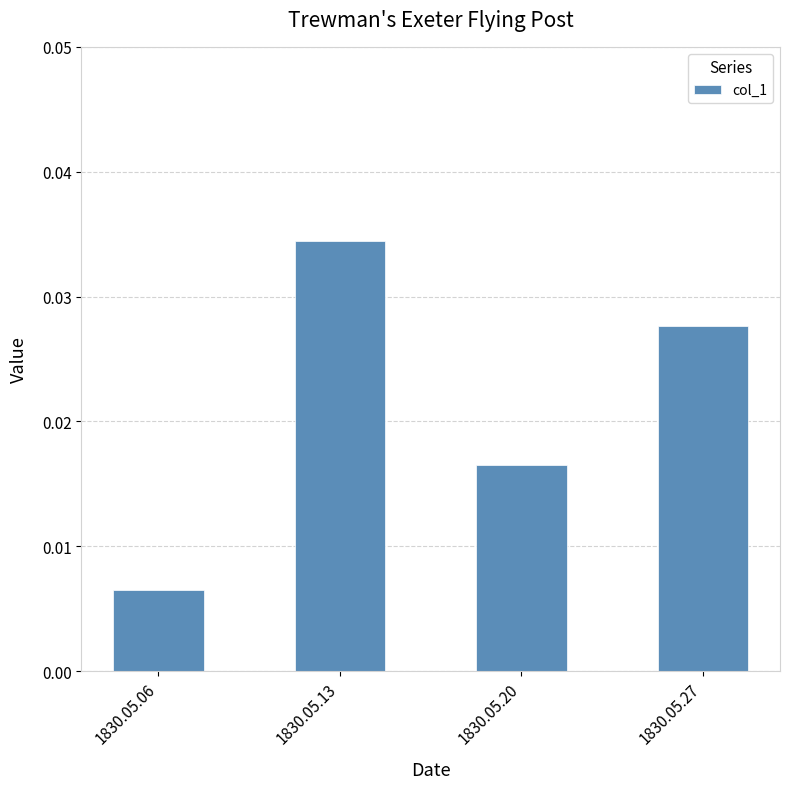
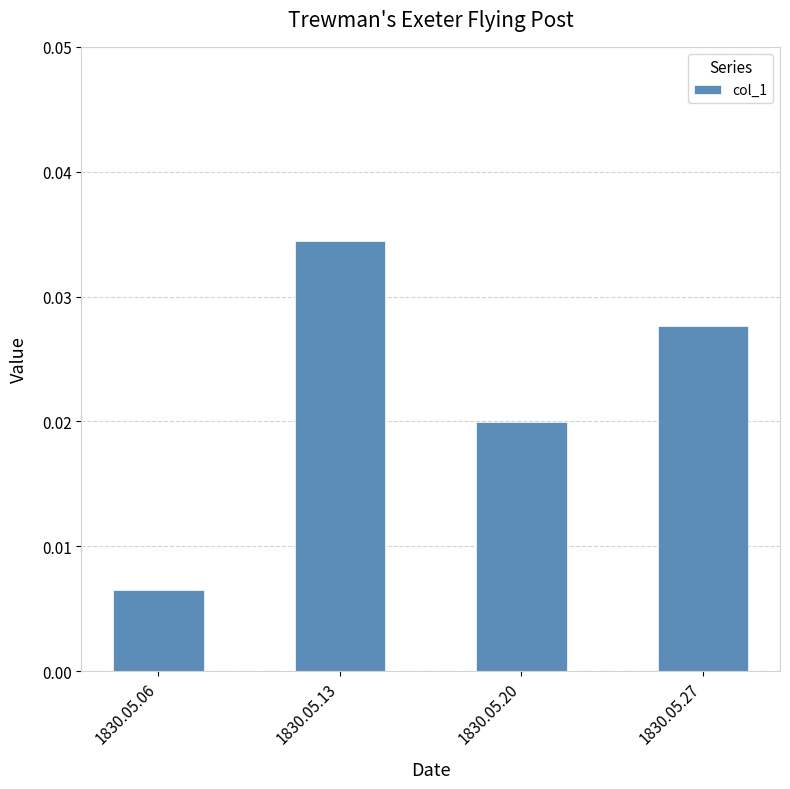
1830.05.20: 0.0165 -> 0.0200
